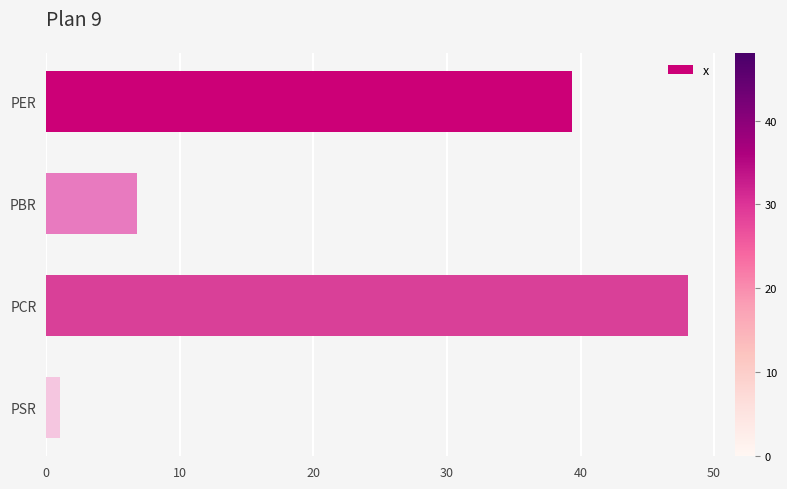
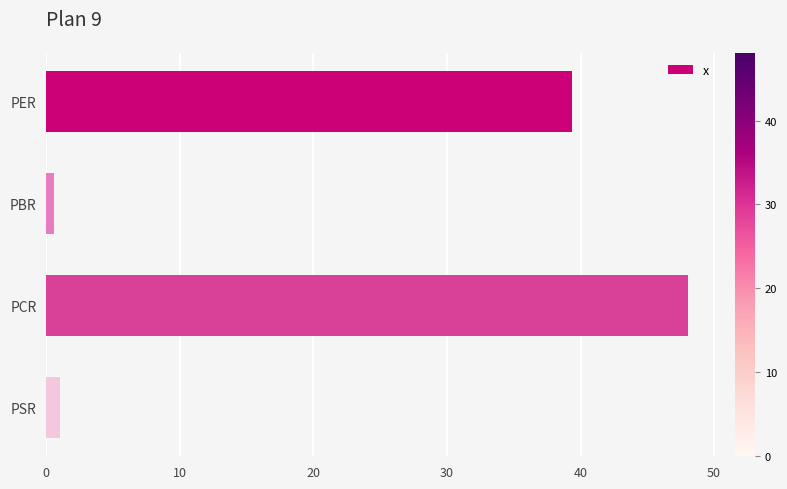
PBR: 6.8 -> 0.5
